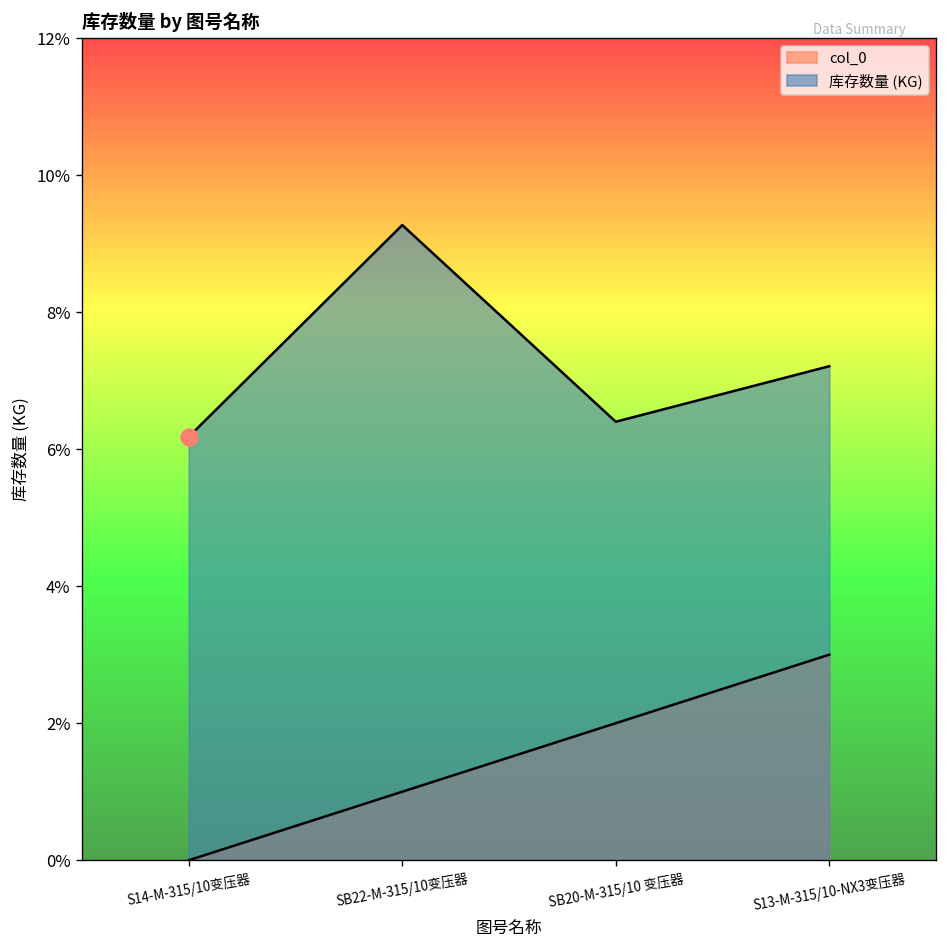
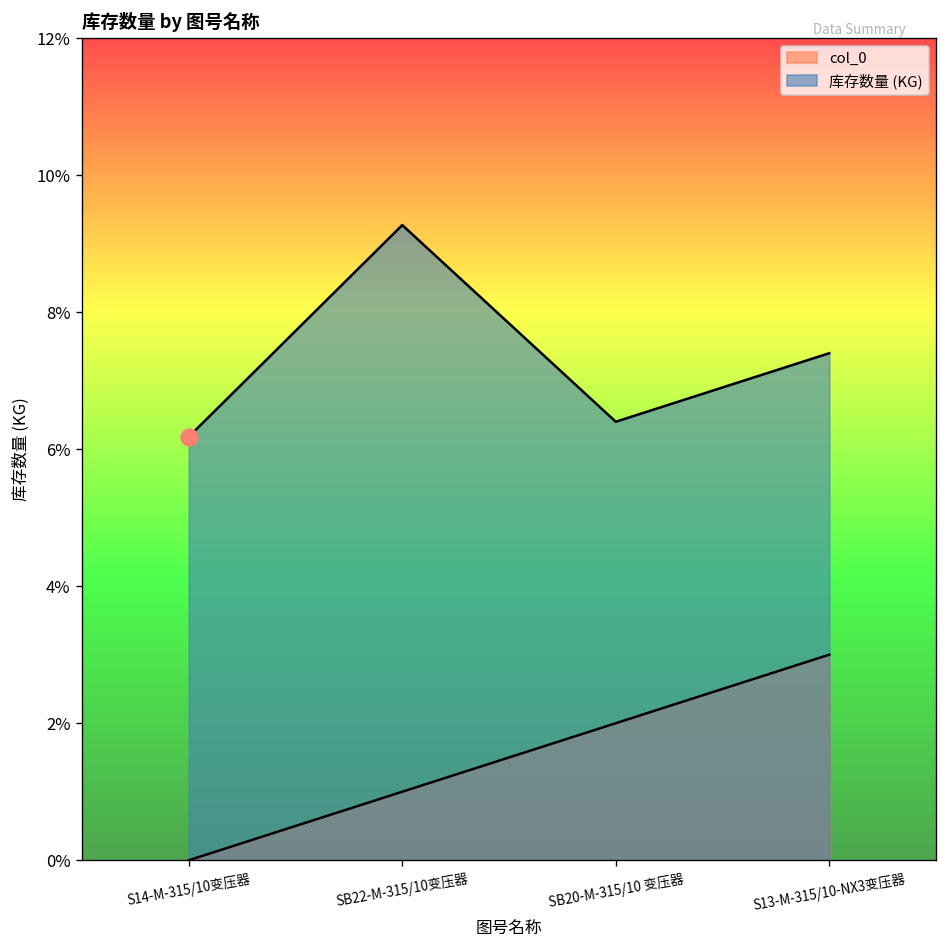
库存数量 (KG), S13-M-315/10-NX3变压器: 7.2% -> 7.4%
